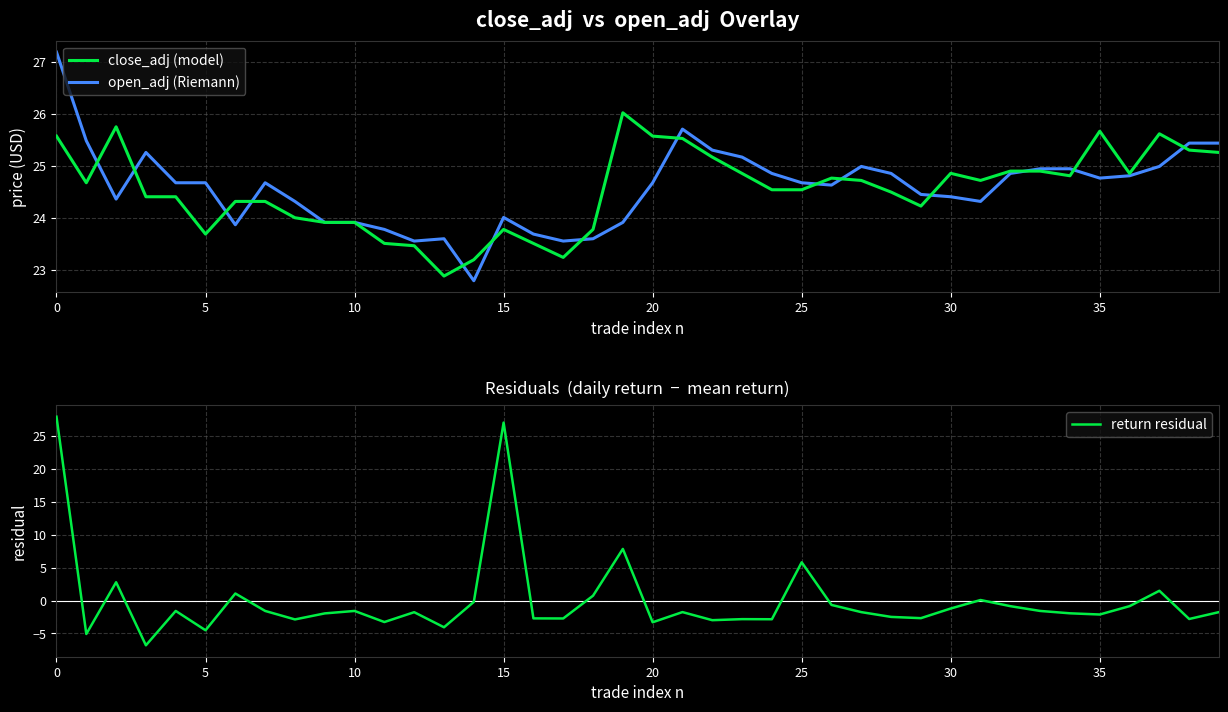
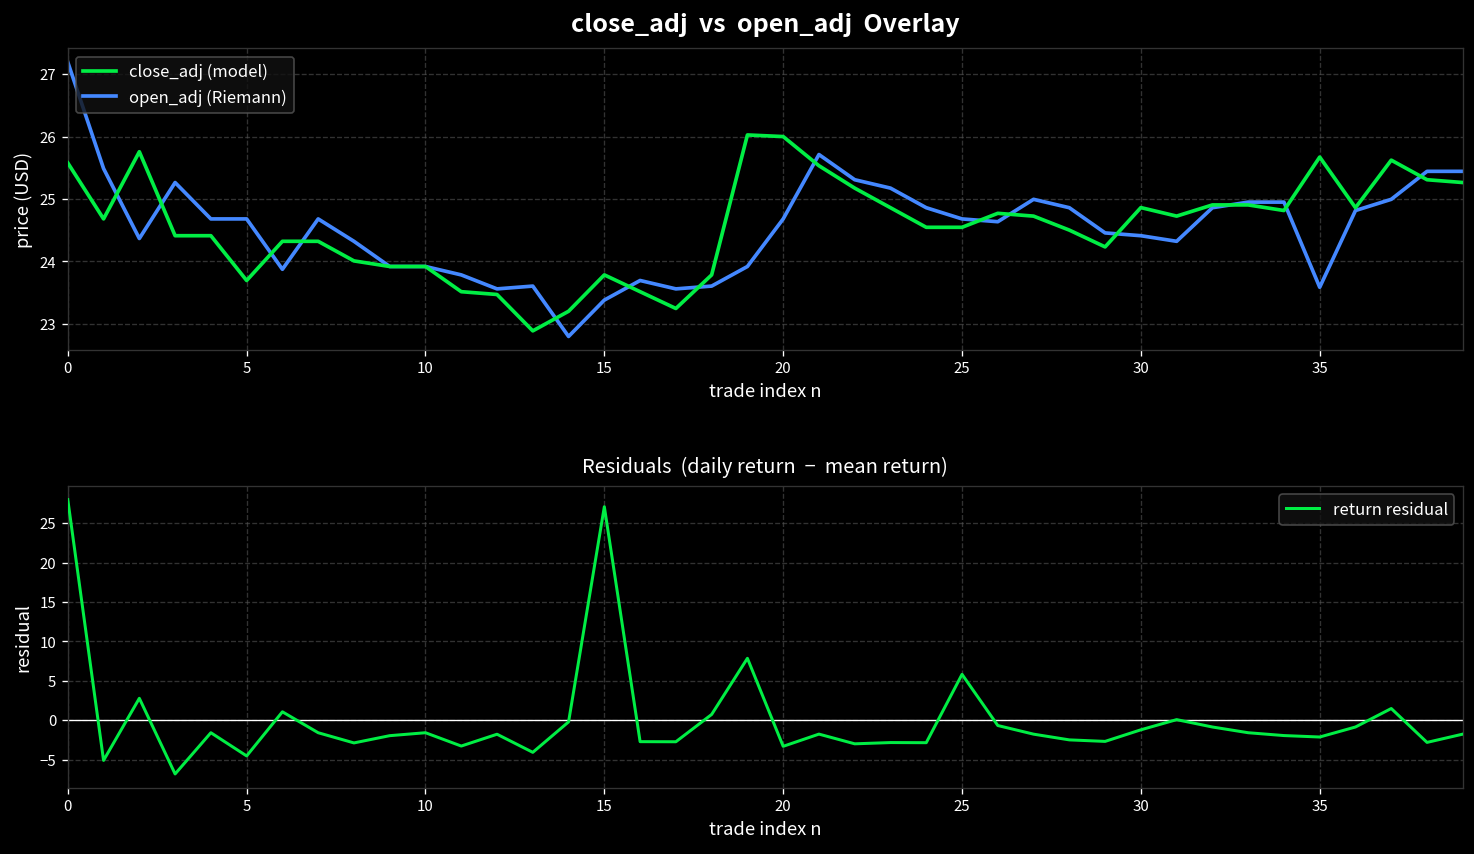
close_adj vs open_adj Overlay, open_adj (Riemann), 15: 24.0 -> 23.4
close_adj vs open_adj Overlay, close_adj (model), 20: 25.6 -> 26.0
close_adj vs open_adj Overlay, open_adj (Riemann), 35: 24.8 -> 23.6
